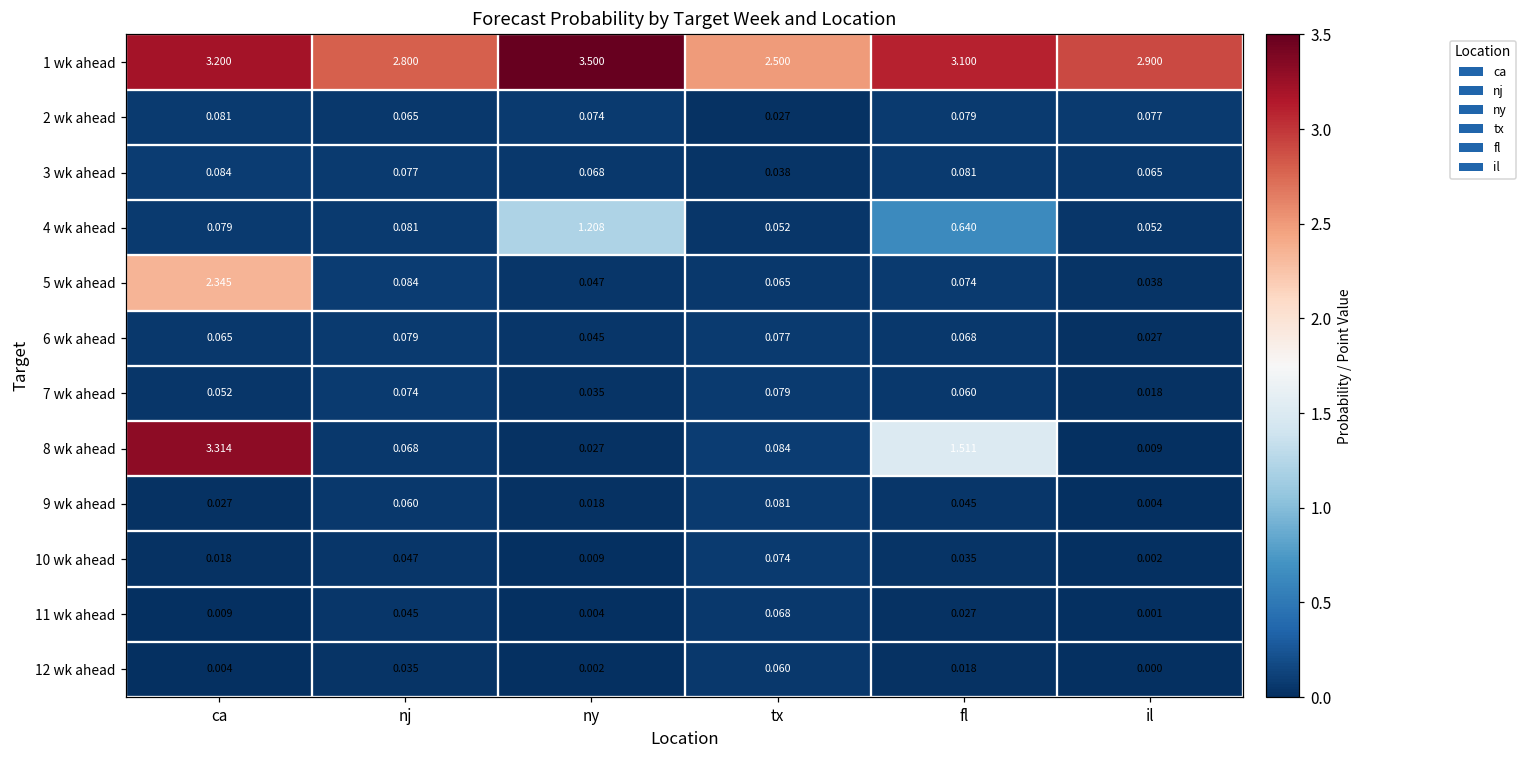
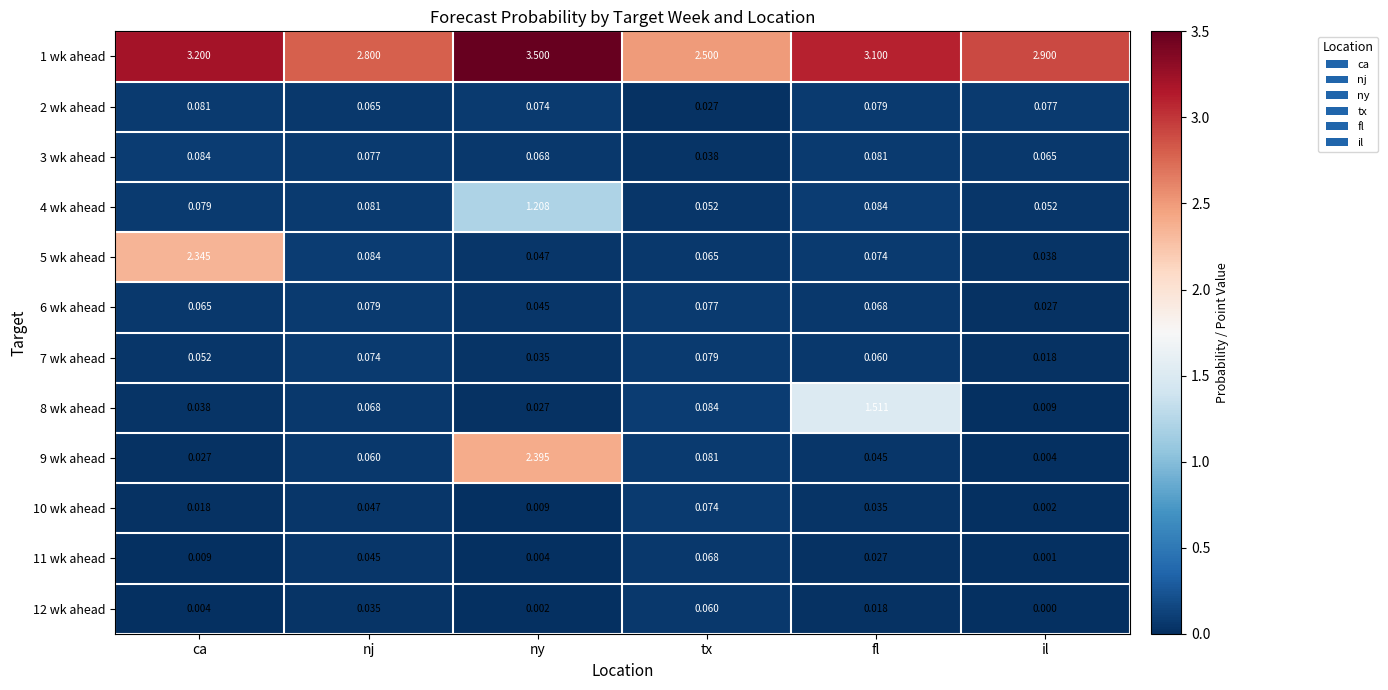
4 wk ahead, fl: 0.640 -> 0.084
8 wk ahead, ca: 3.314 -> 0.038
9 wk ahead, ny: 0.018 -> 2.395
